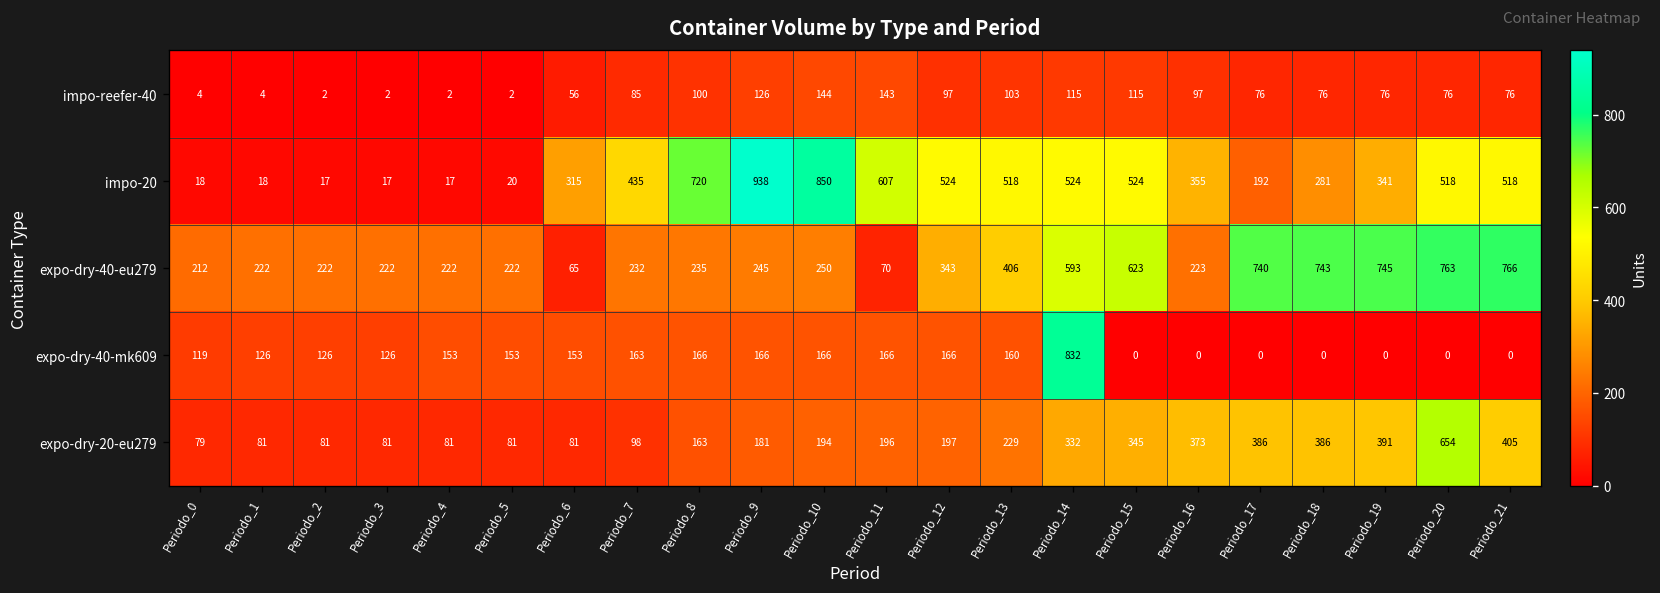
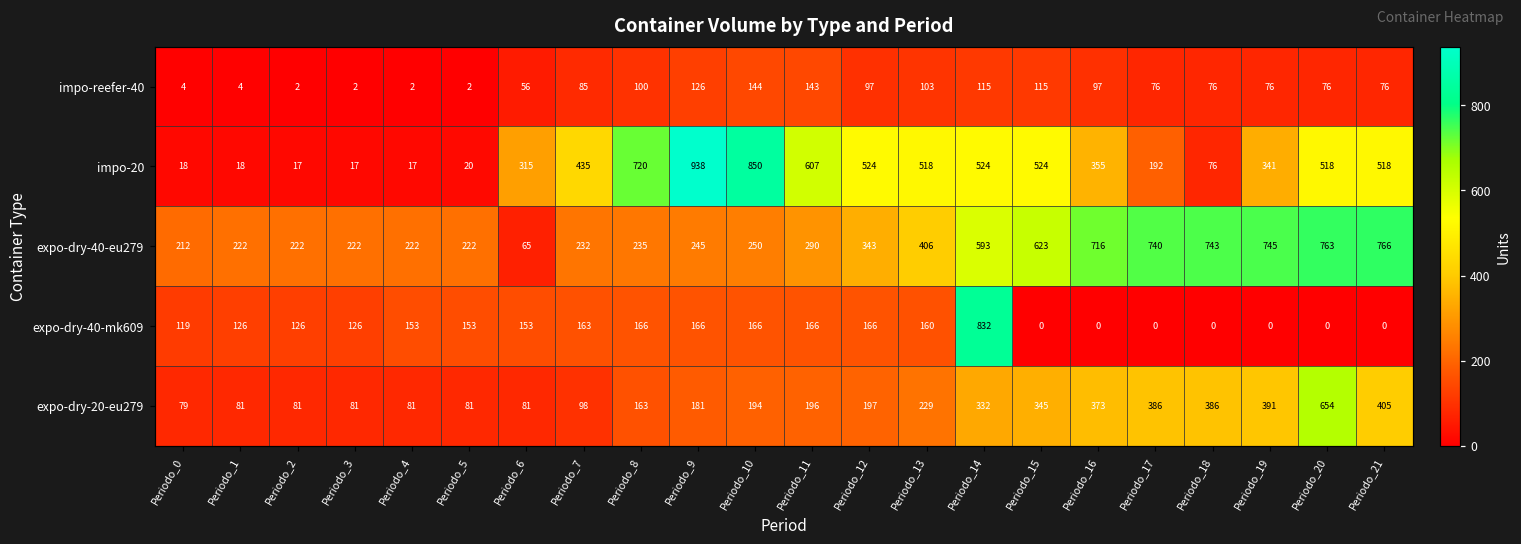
impo-20, Periodo_18: 281 -> 76
expo-dry-40-eu279, Periodo_11: 70 -> 290
expo-dry-40-eu279, Periodo_16: 223 -> 716
